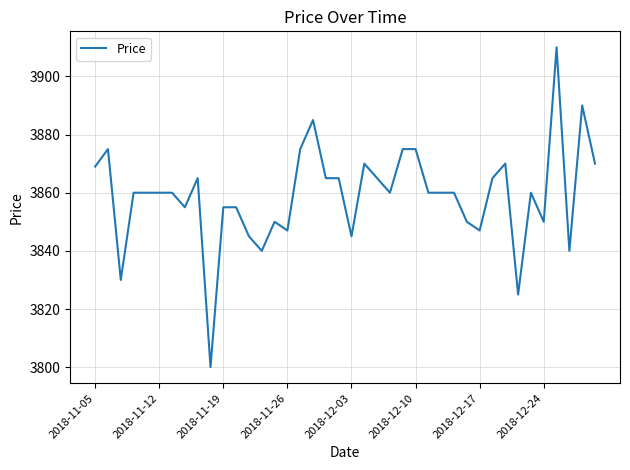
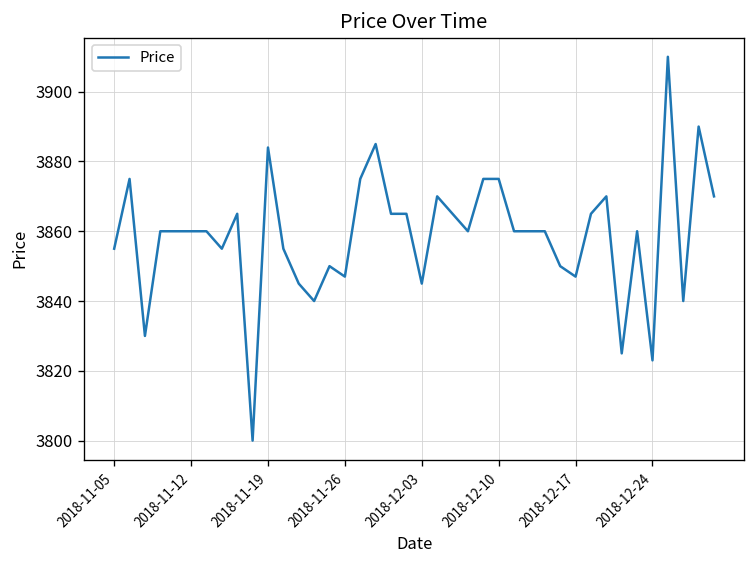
2018-11-05: 3869 -> 3855
2018-11-19: 3855 -> 3884
2018-12-24: 3850 -> 3823
